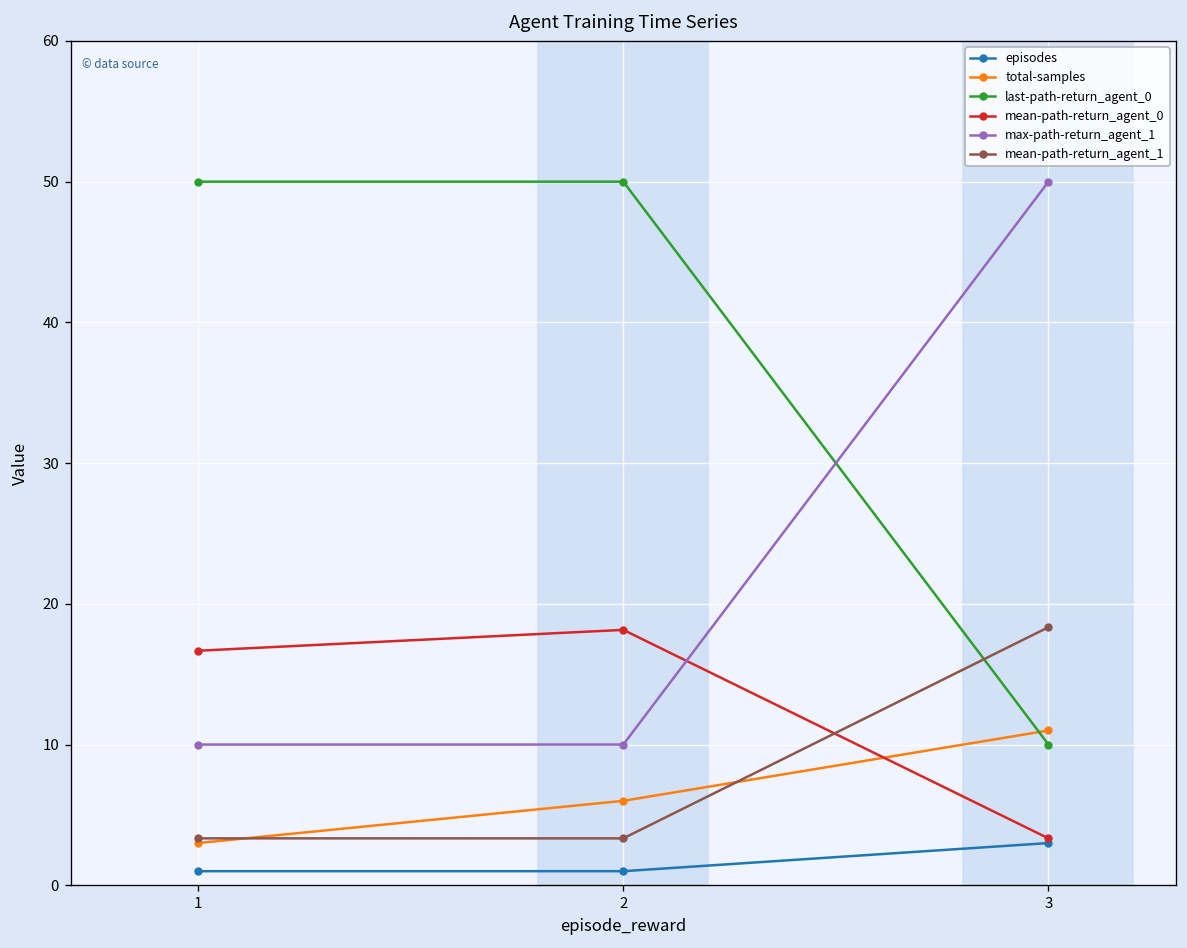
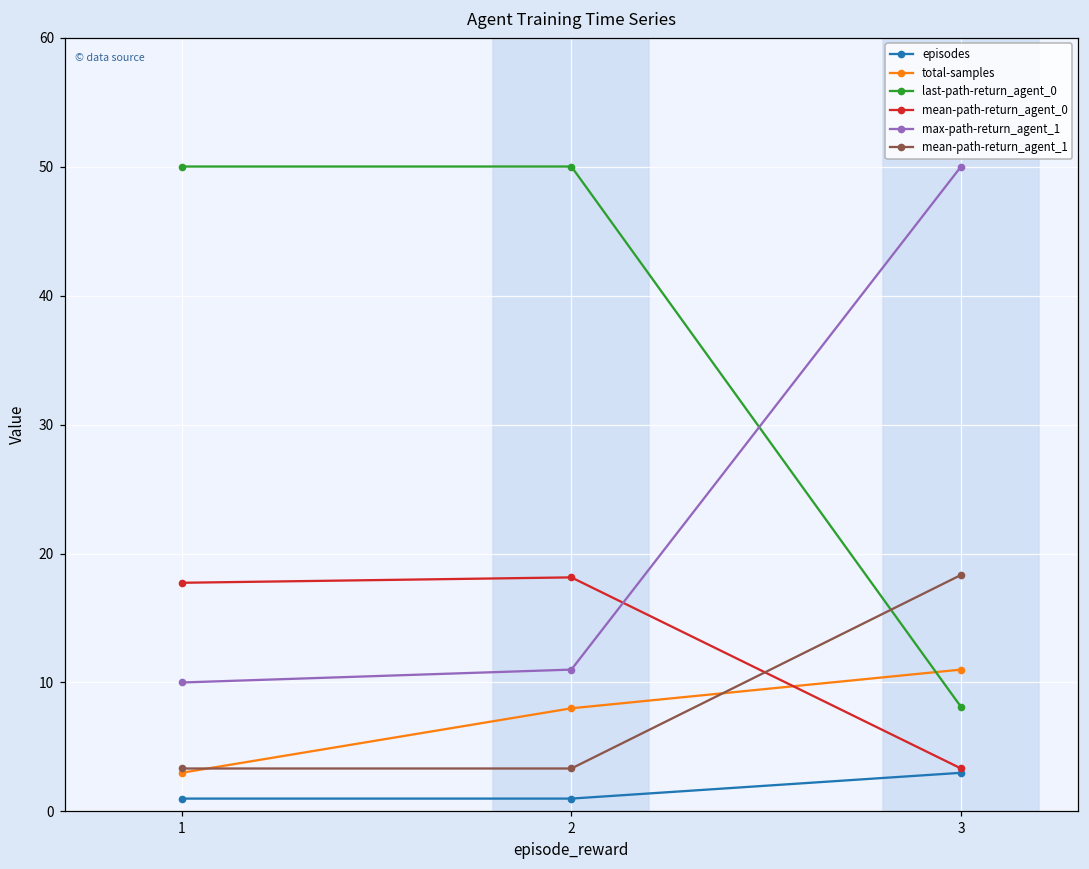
mean-path-return_agent_0, 1: 16.7 -> 17.7
total-samples, 2: 6 -> 8
max-path-return_agent_1, 2: 10 -> 11
last-path-return_agent_0, 3: 10.0 -> 8.1
